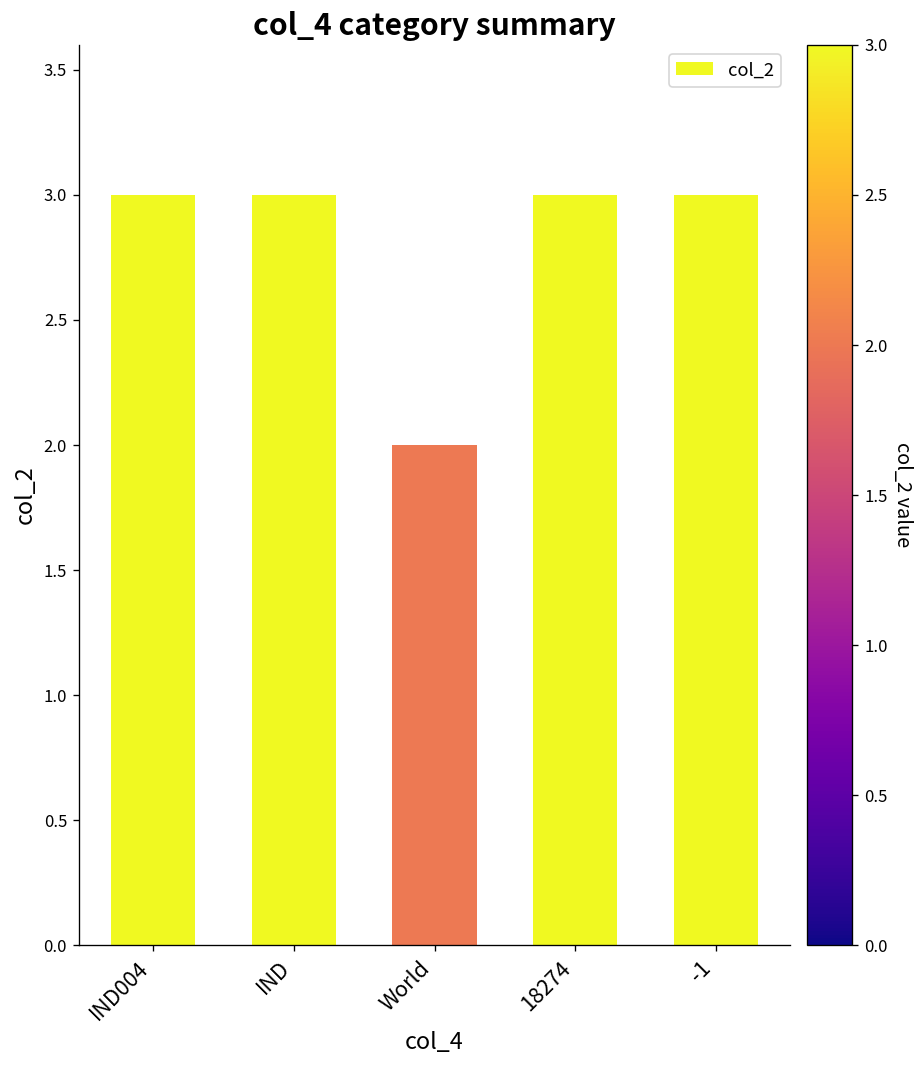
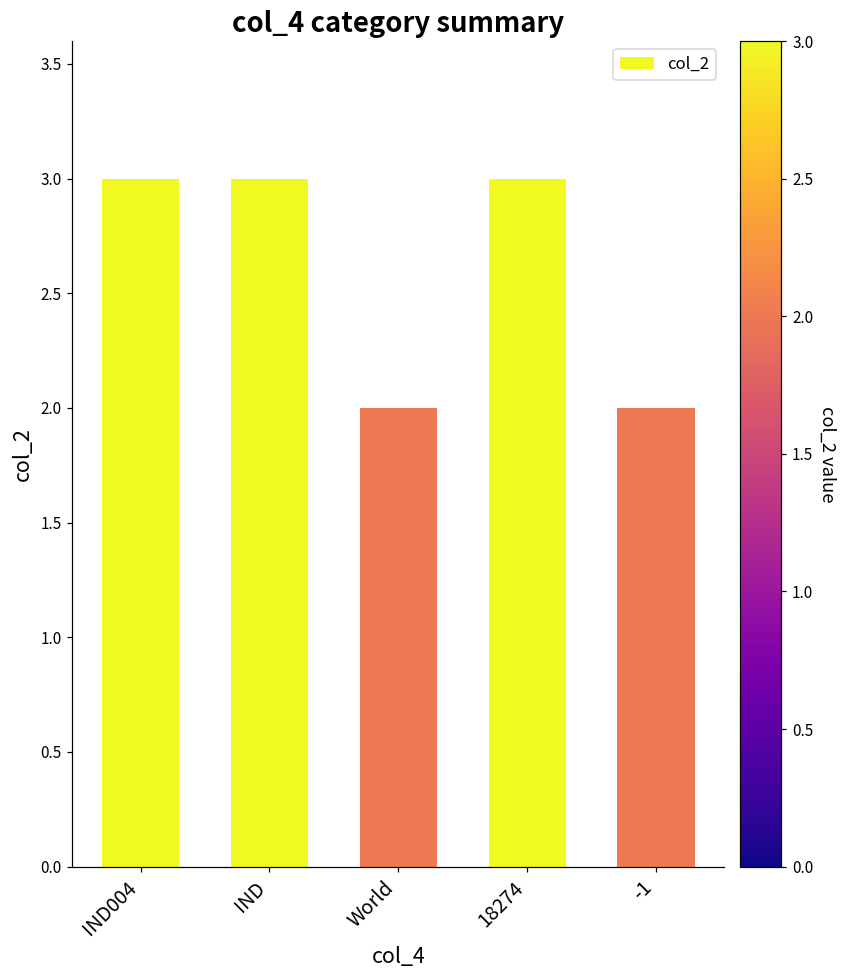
-1: 3 -> 2
